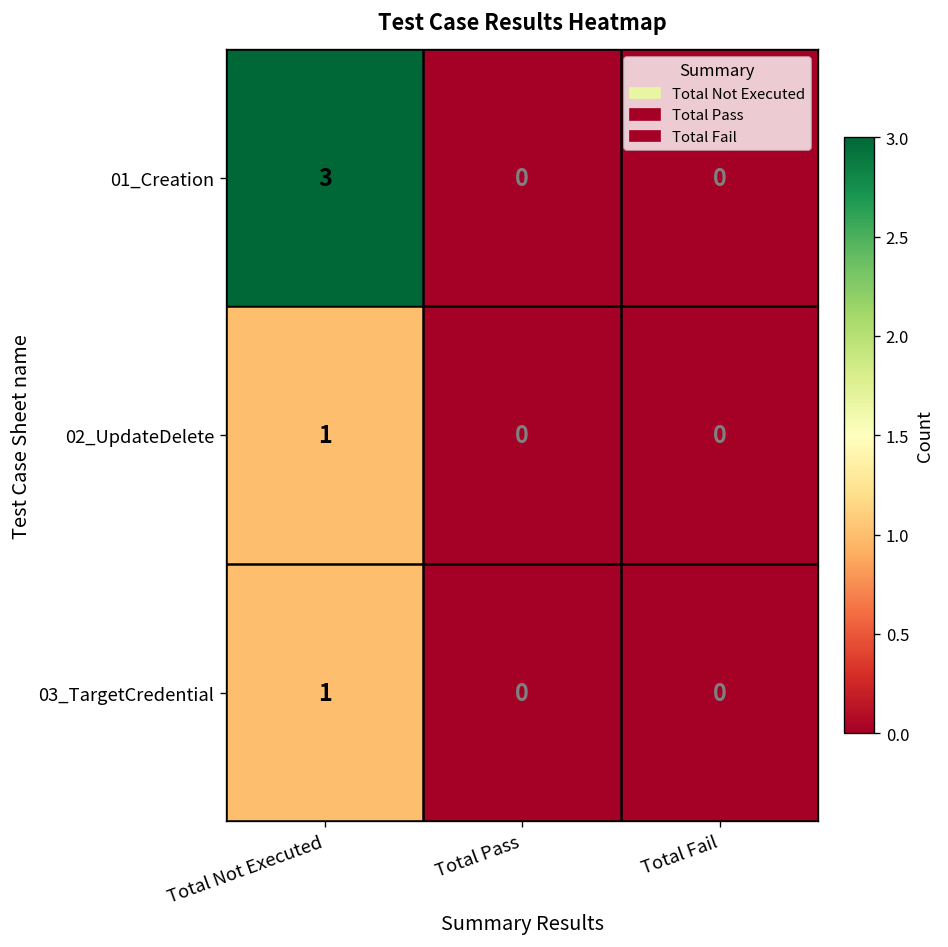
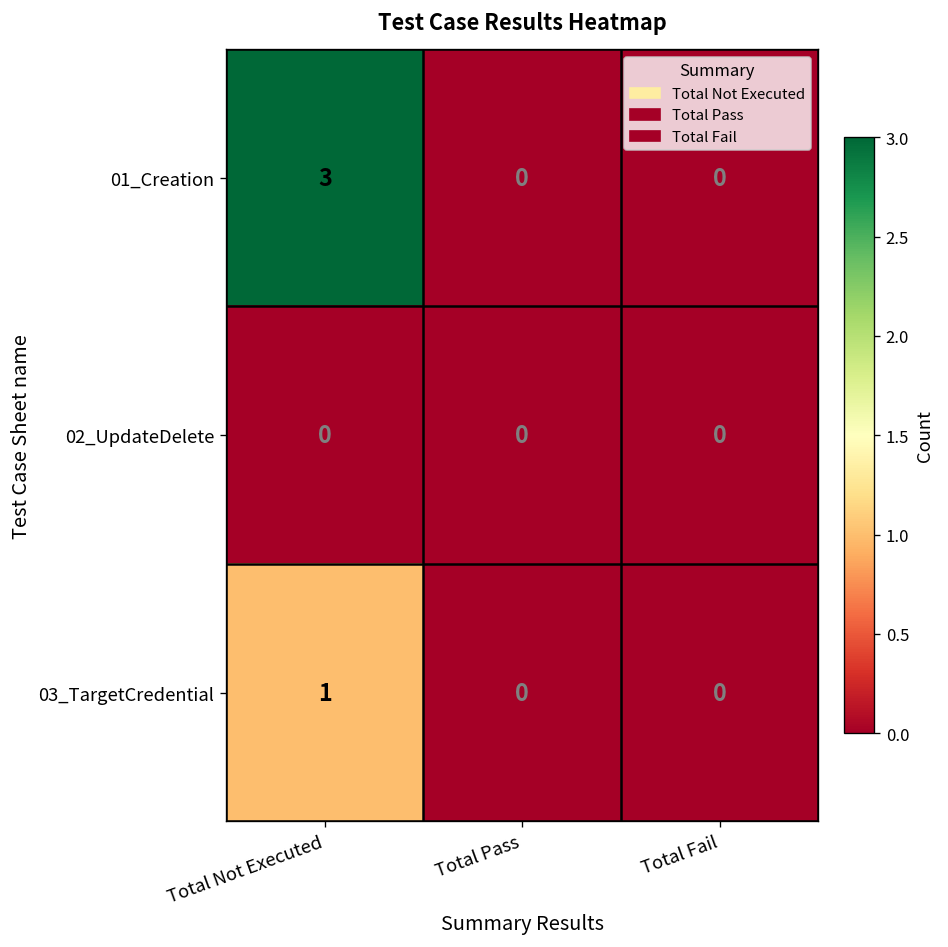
02_UpdateDelete, Total Not Executed: 1 -> 0
